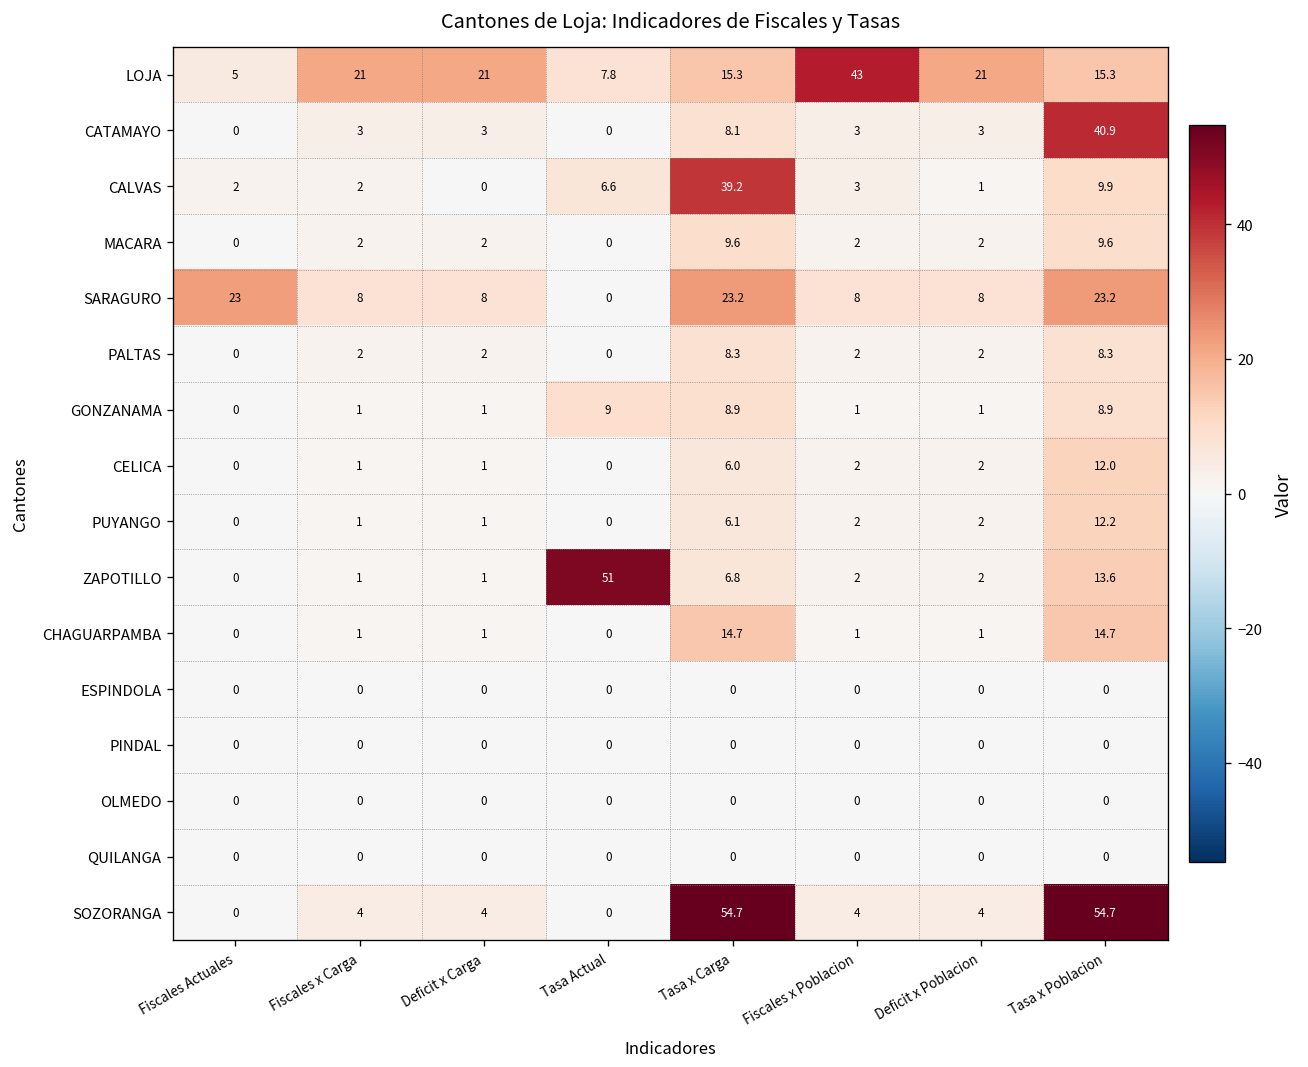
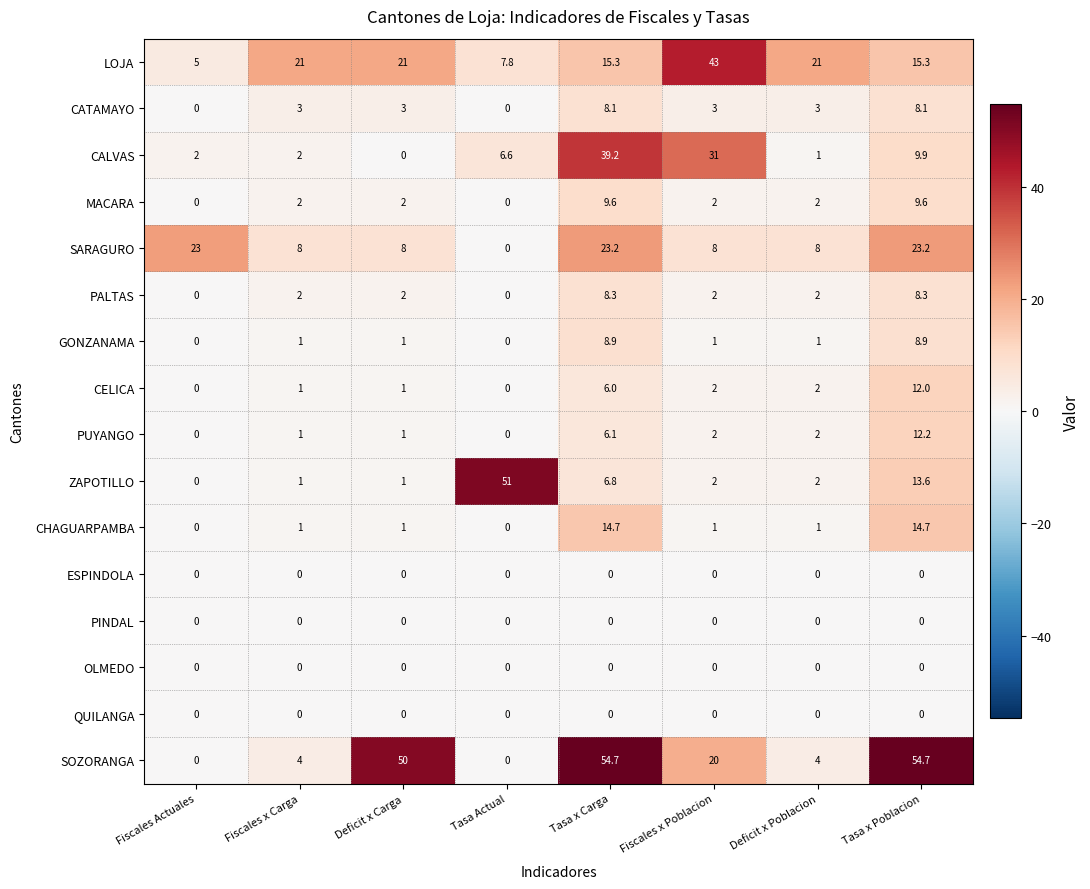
CATAMAYO, Tasa x Poblacion: 40.9 -> 8.1
CALVAS, Fiscales x Poblacion: 3 -> 31
GONZANAMA, Tasa Actual: 9 -> 0
SOZORANGA, Deficit x Carga: 4 -> 50
SOZORANGA, Fiscales x Poblacion: 4 -> 20
